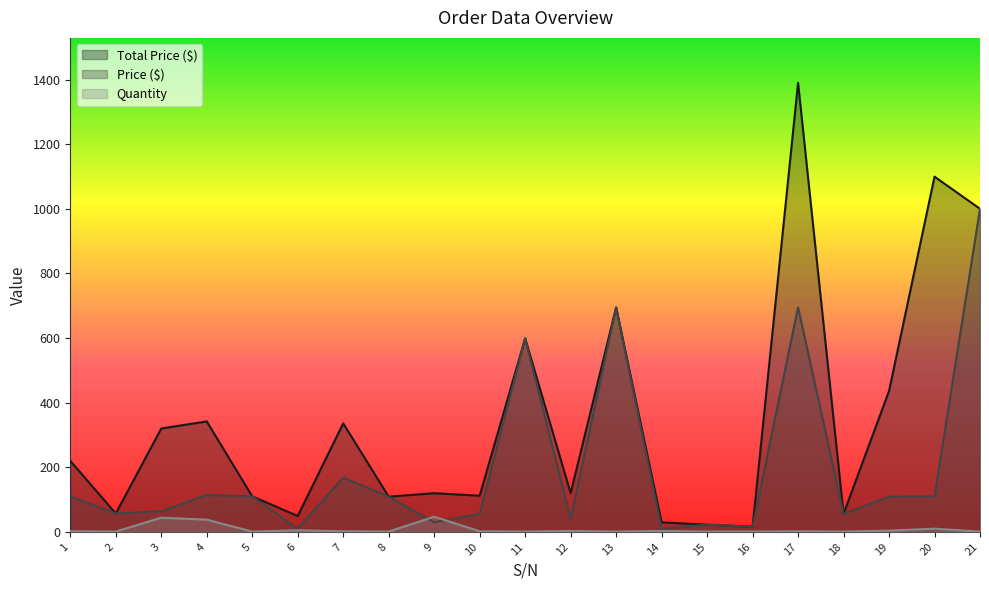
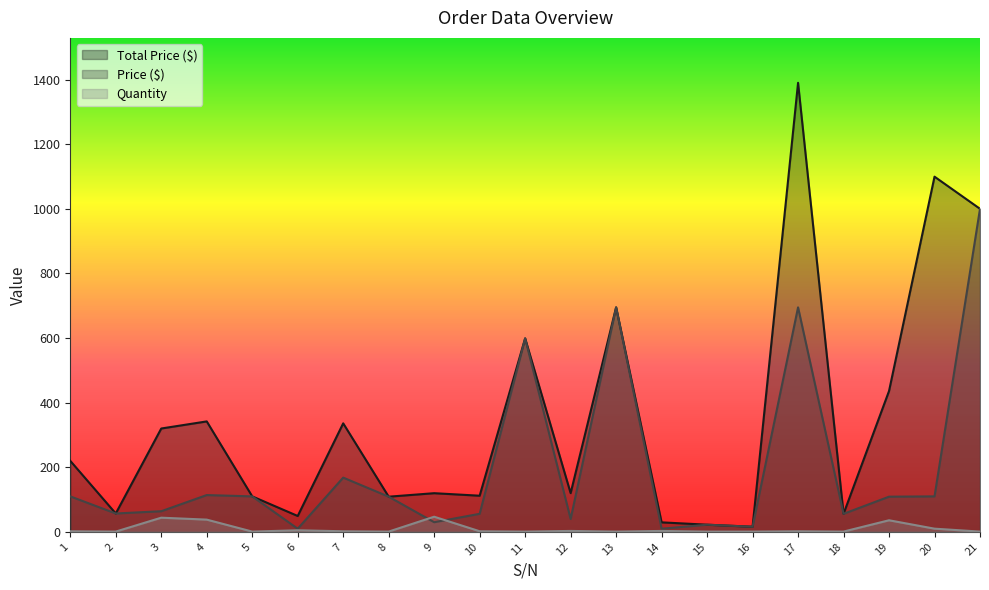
Quantity, 19: 0 -> 40
